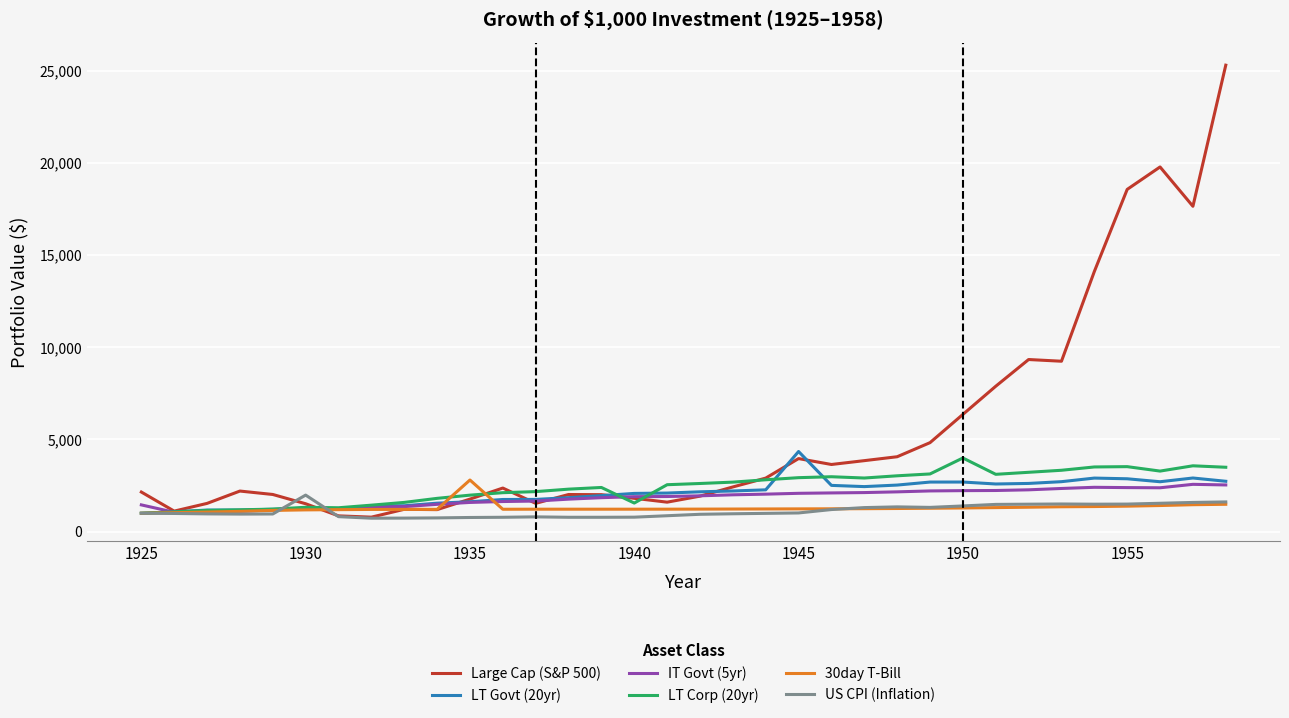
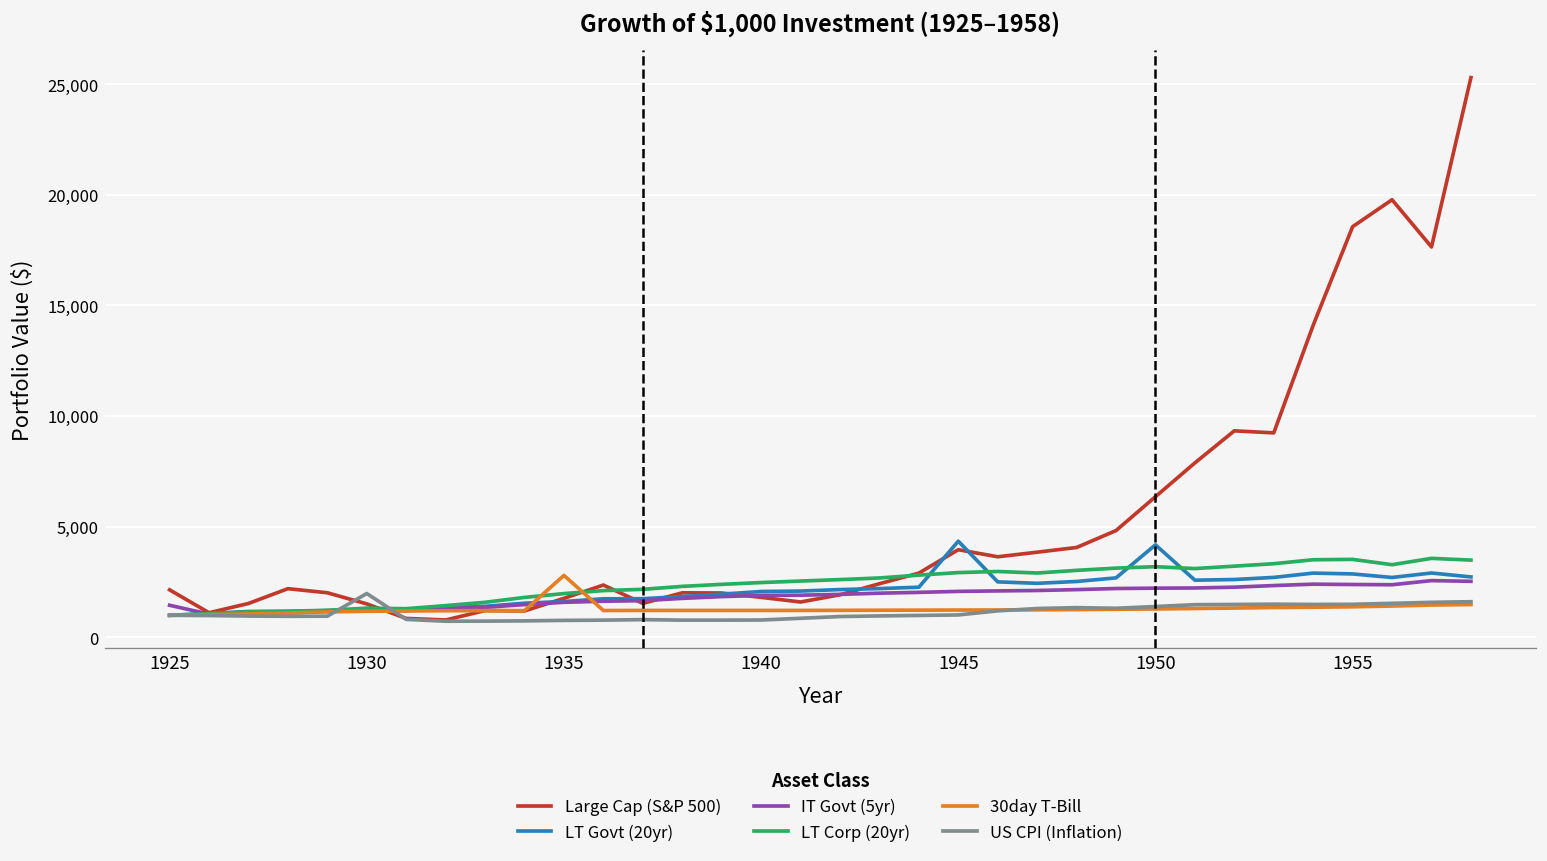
LT Corp (20yr), 1940: 1,600 -> 2,500
LT Govt (20yr), 1950: 2,700 -> 4,200
LT Corp (20yr), 1950: 4,000 -> 3,200
